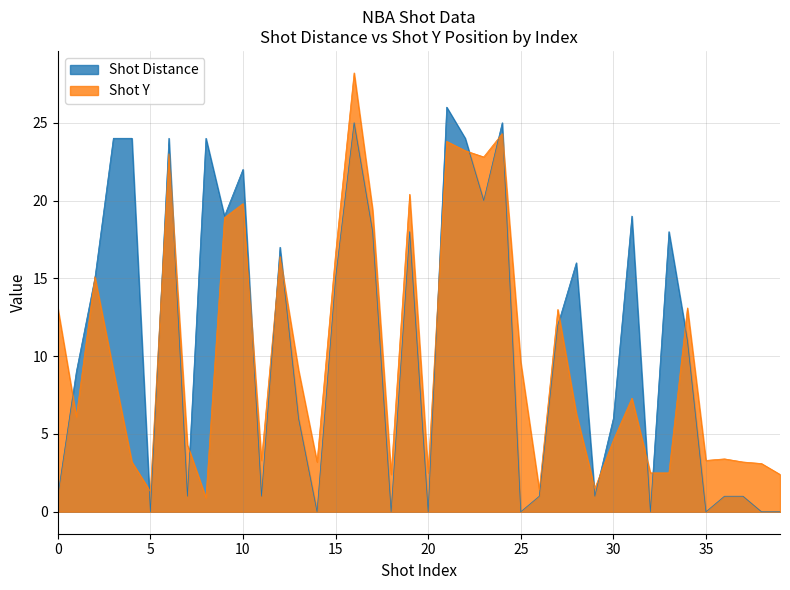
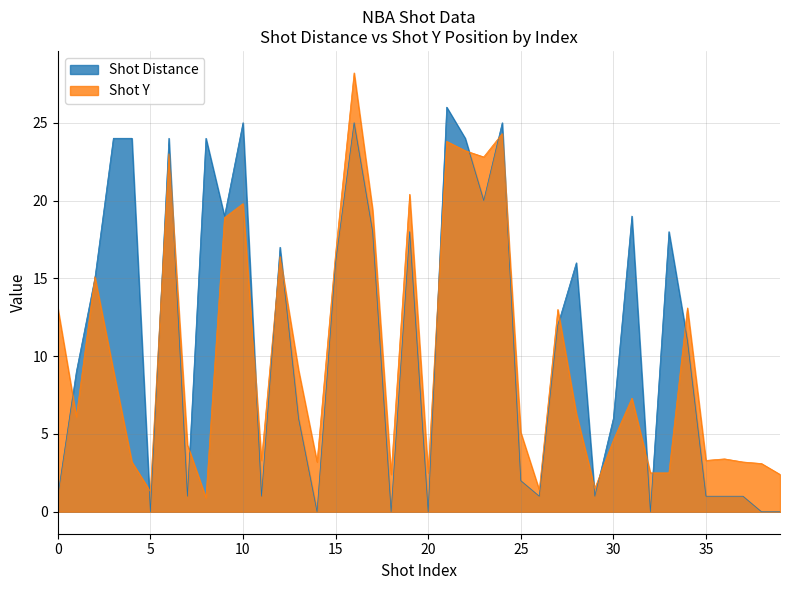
Shot Distance, 10: 22 -> 25
Shot Distance, 15: 15 -> 16
Shot Distance, 25: 0 -> 2
Shot Y, 25: 9.6 -> 5.1
Shot Distance, 35: 0 -> 1
